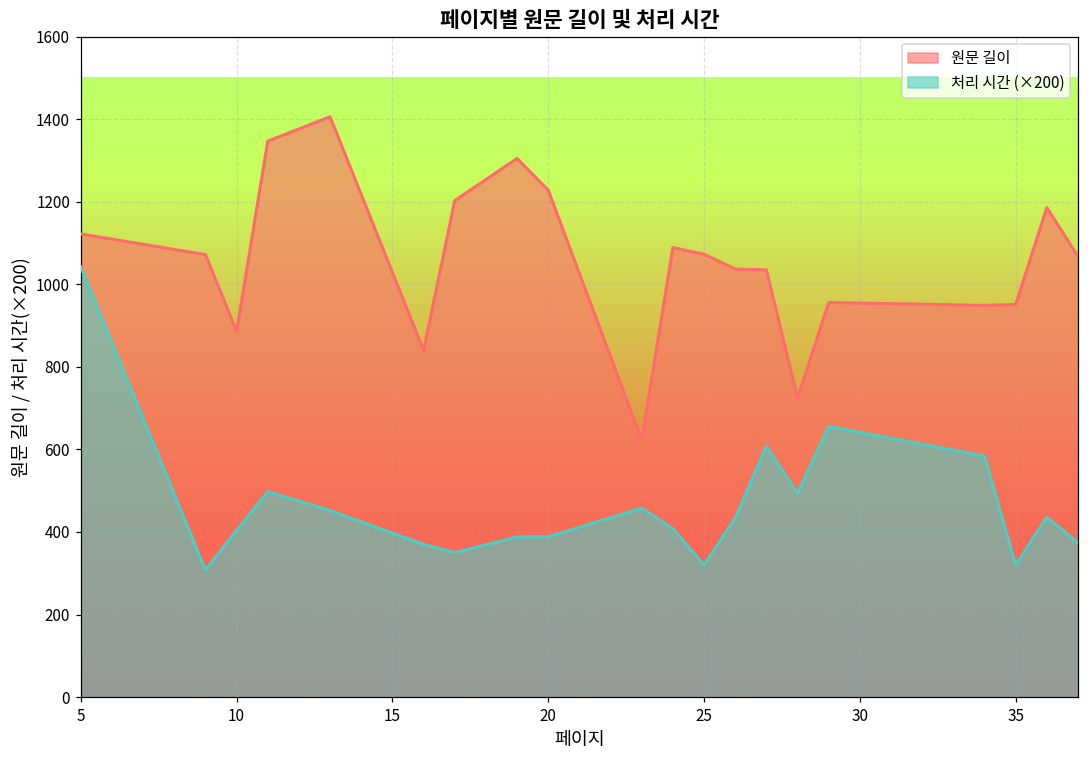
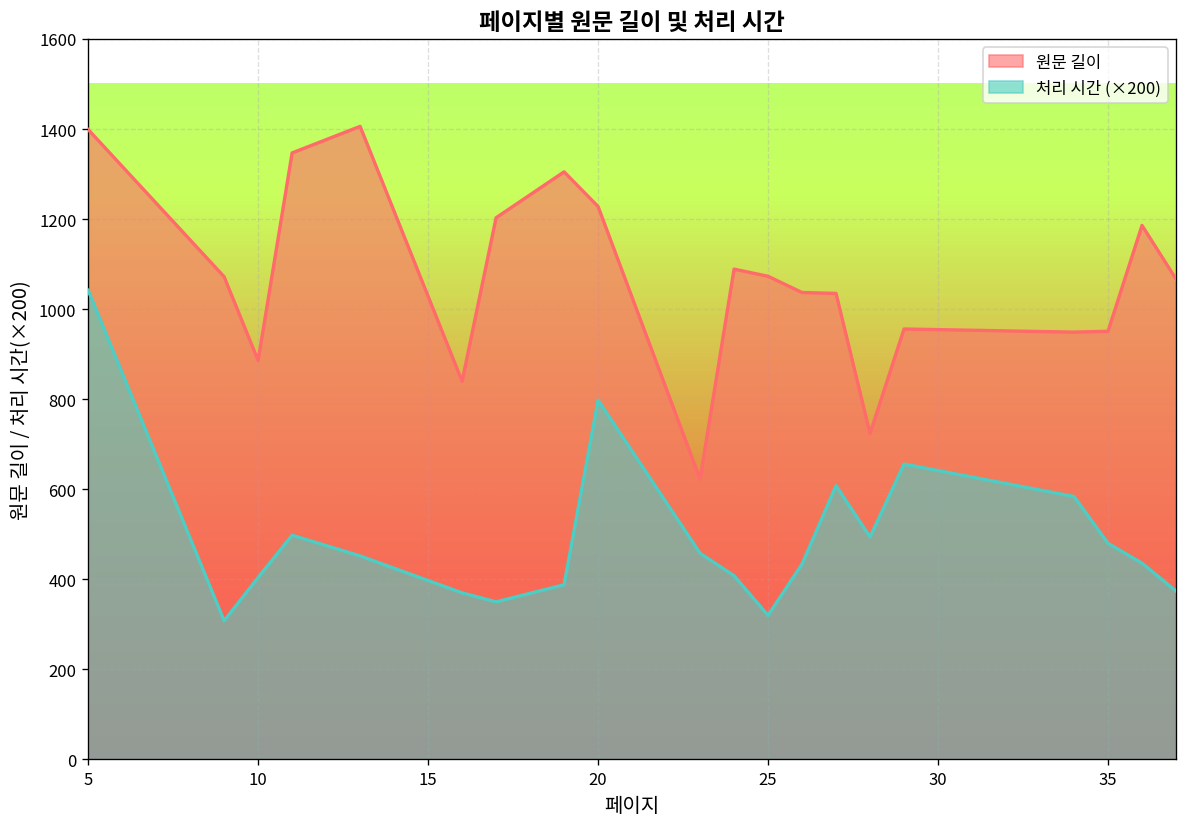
원문 길이, 5: 1120 -> 1400
처리 시간 (×200), 20: 390 -> 800
처리 시간 (×200), 35: 320 -> 480
